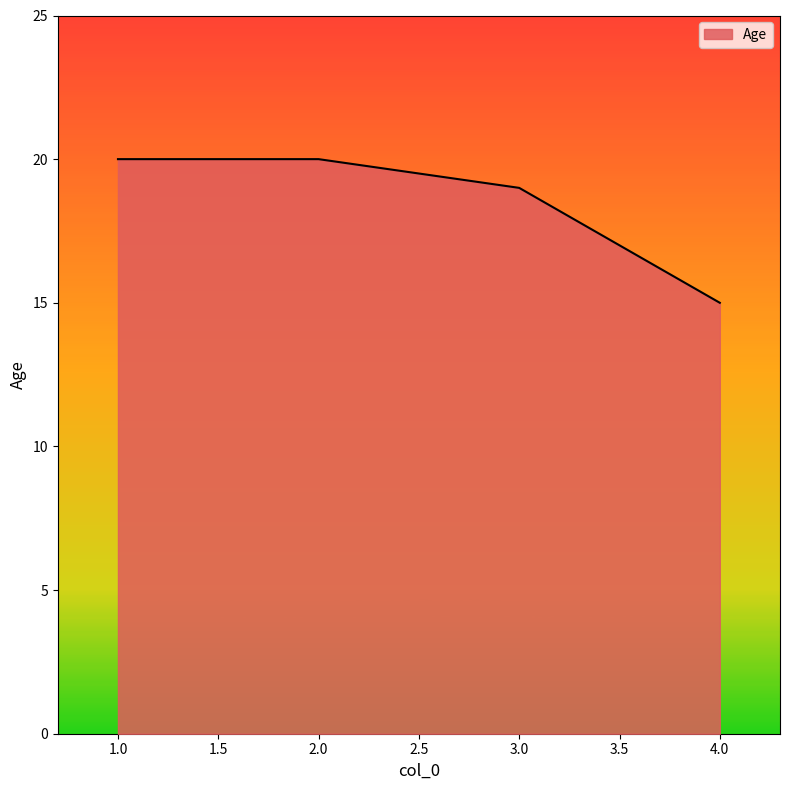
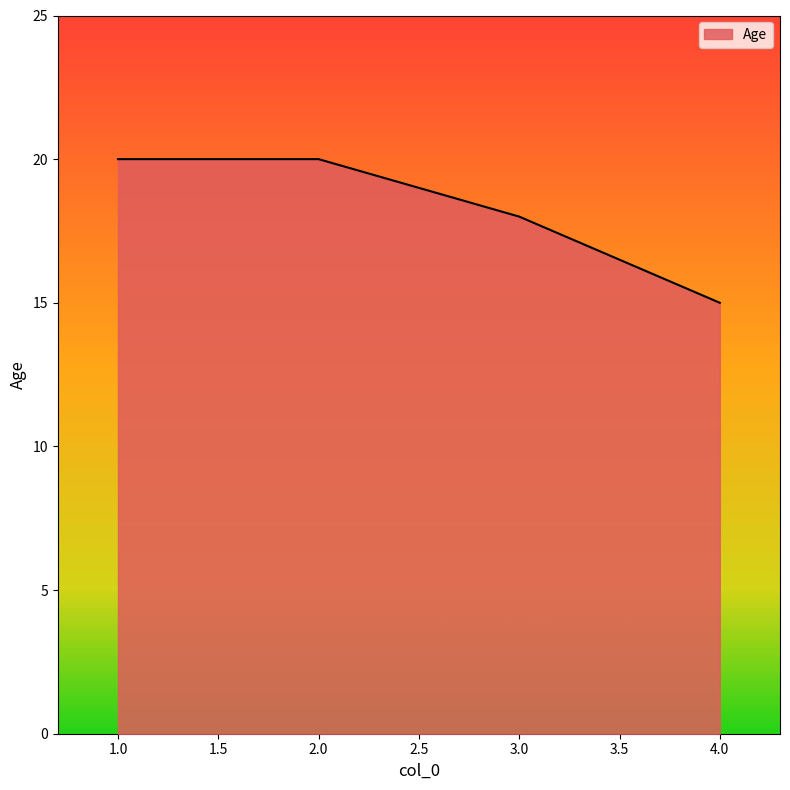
3.0: 19 -> 18
